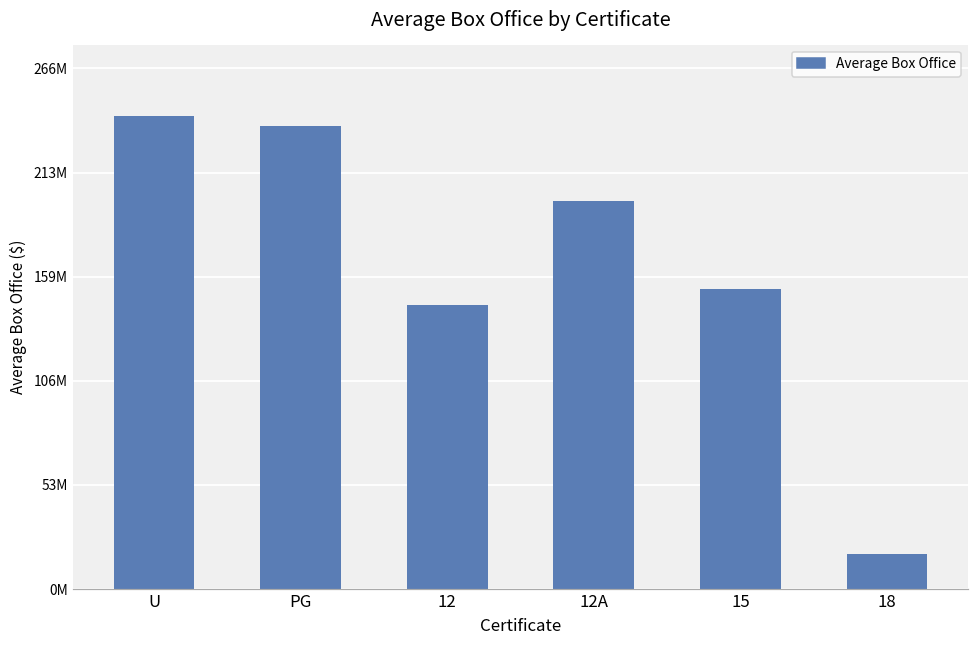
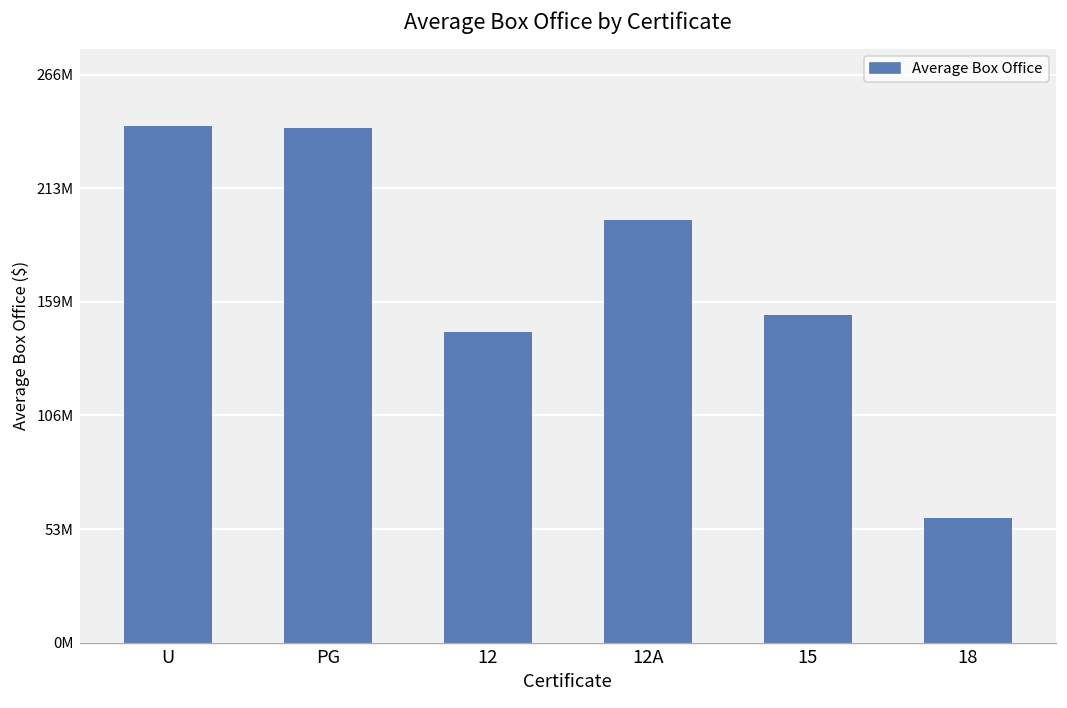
PG: 237000000 -> 242000000
18: 18000000 -> 58000000
